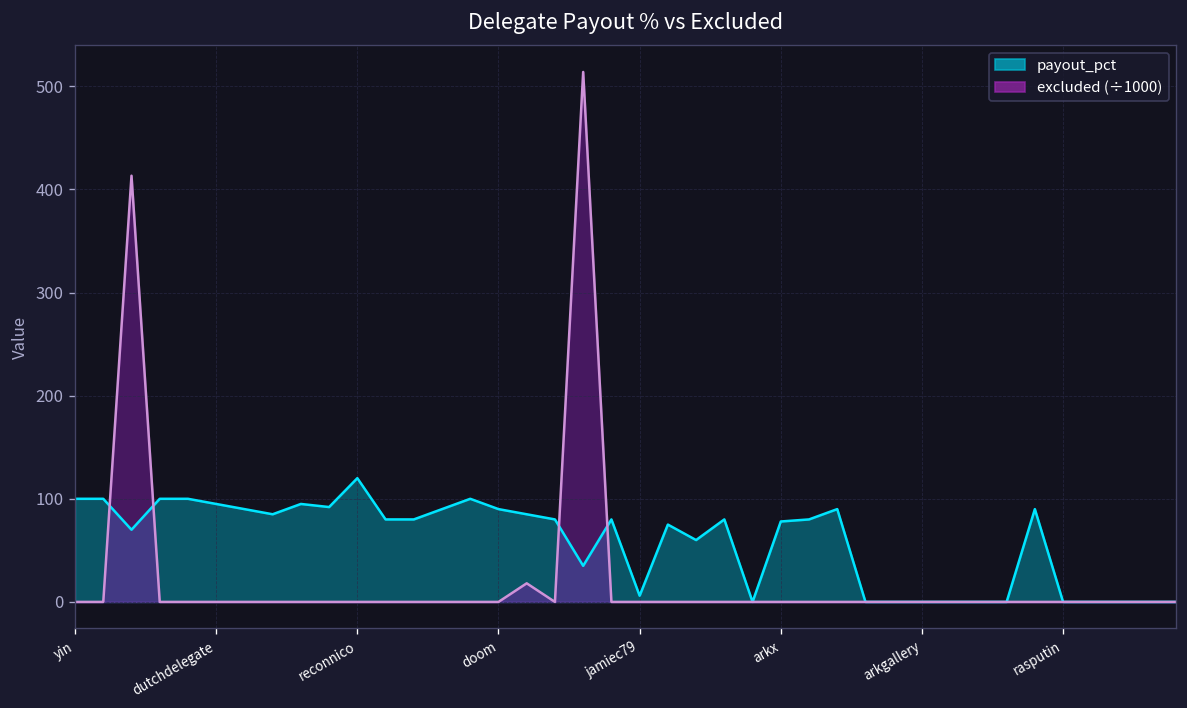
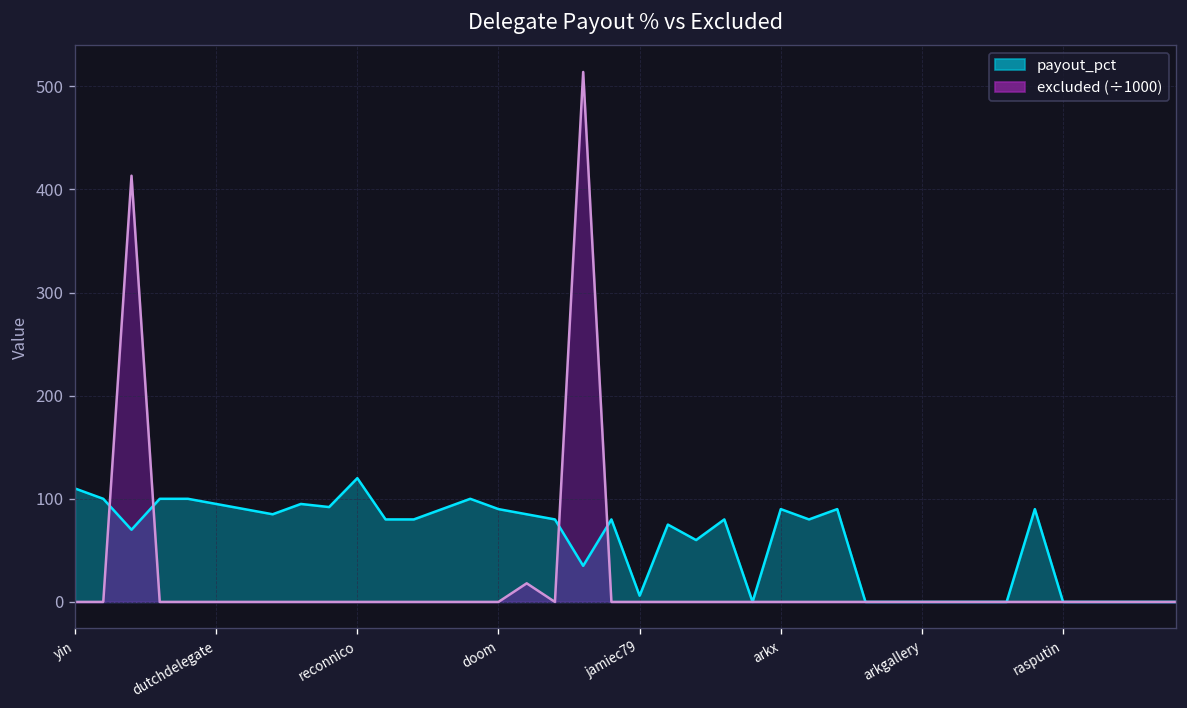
payout_pct, yin: 100 -> 110
payout_pct, arkx: 80 -> 90
